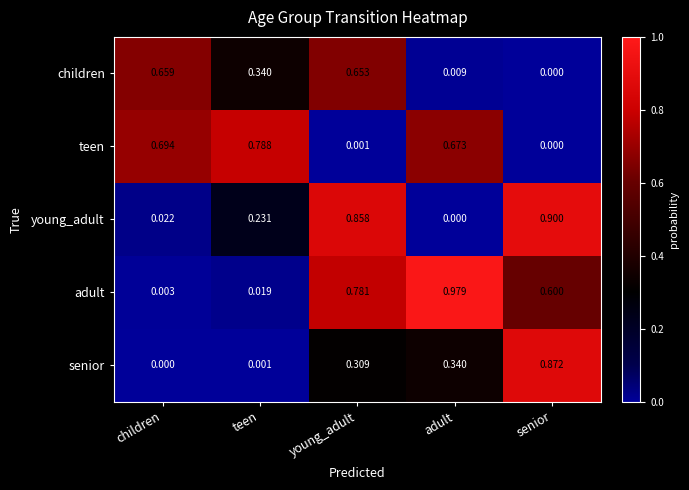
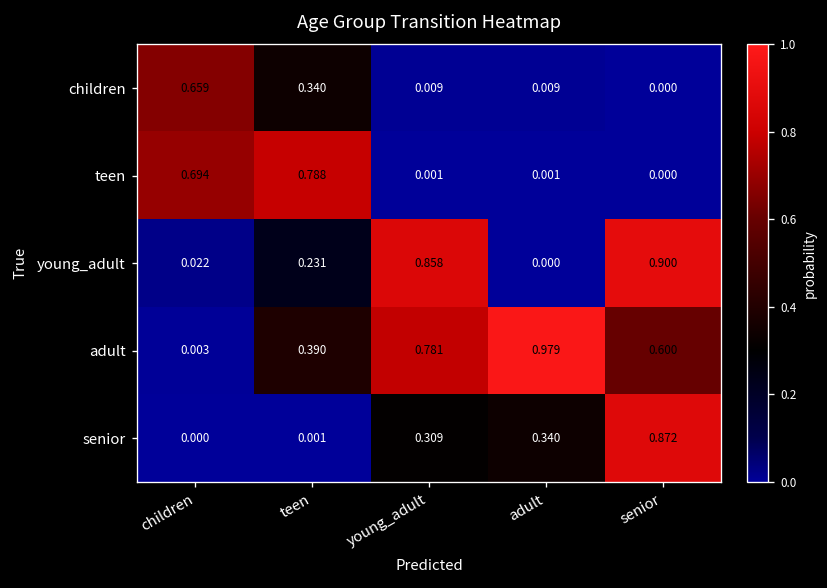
children, young_adult: 0.653 -> 0.009
teen, adult: 0.673 -> 0.001
adult, teen: 0.019 -> 0.390
